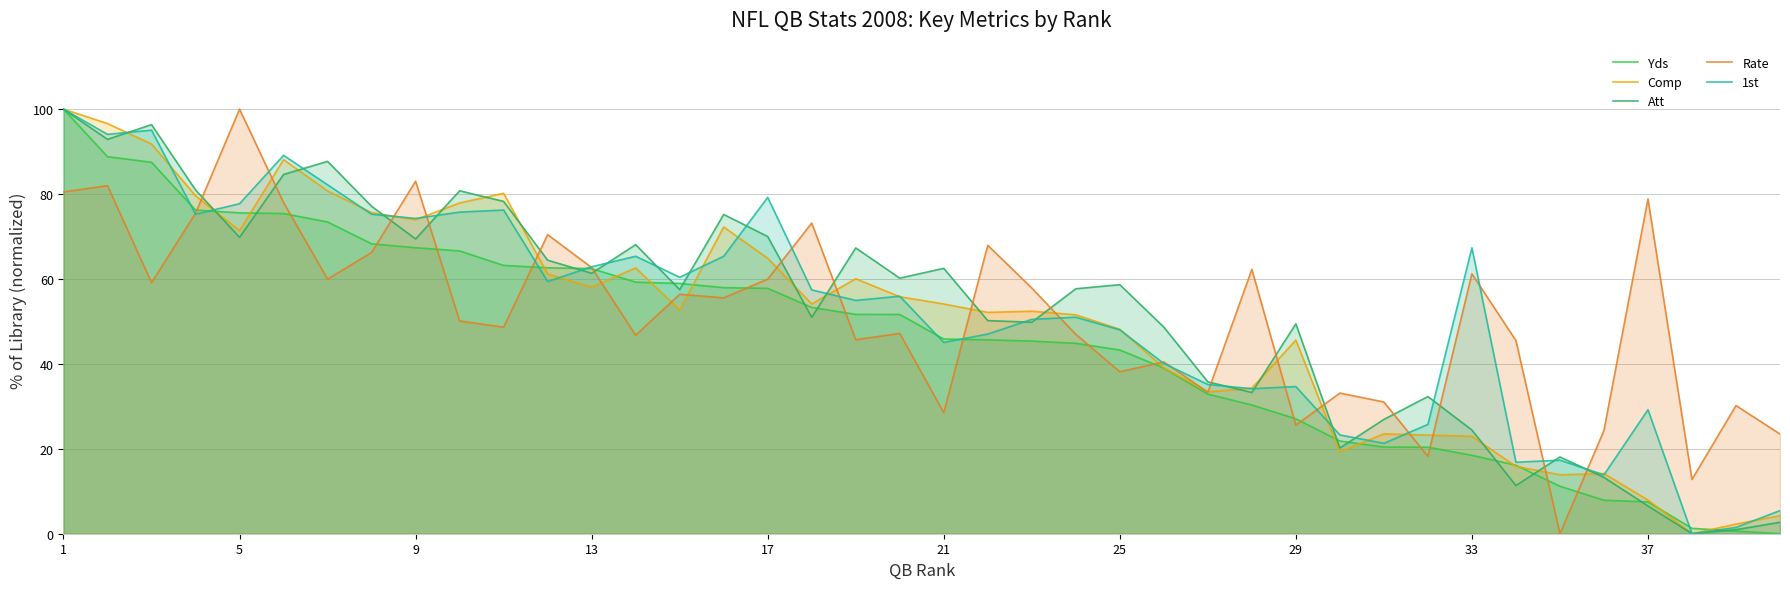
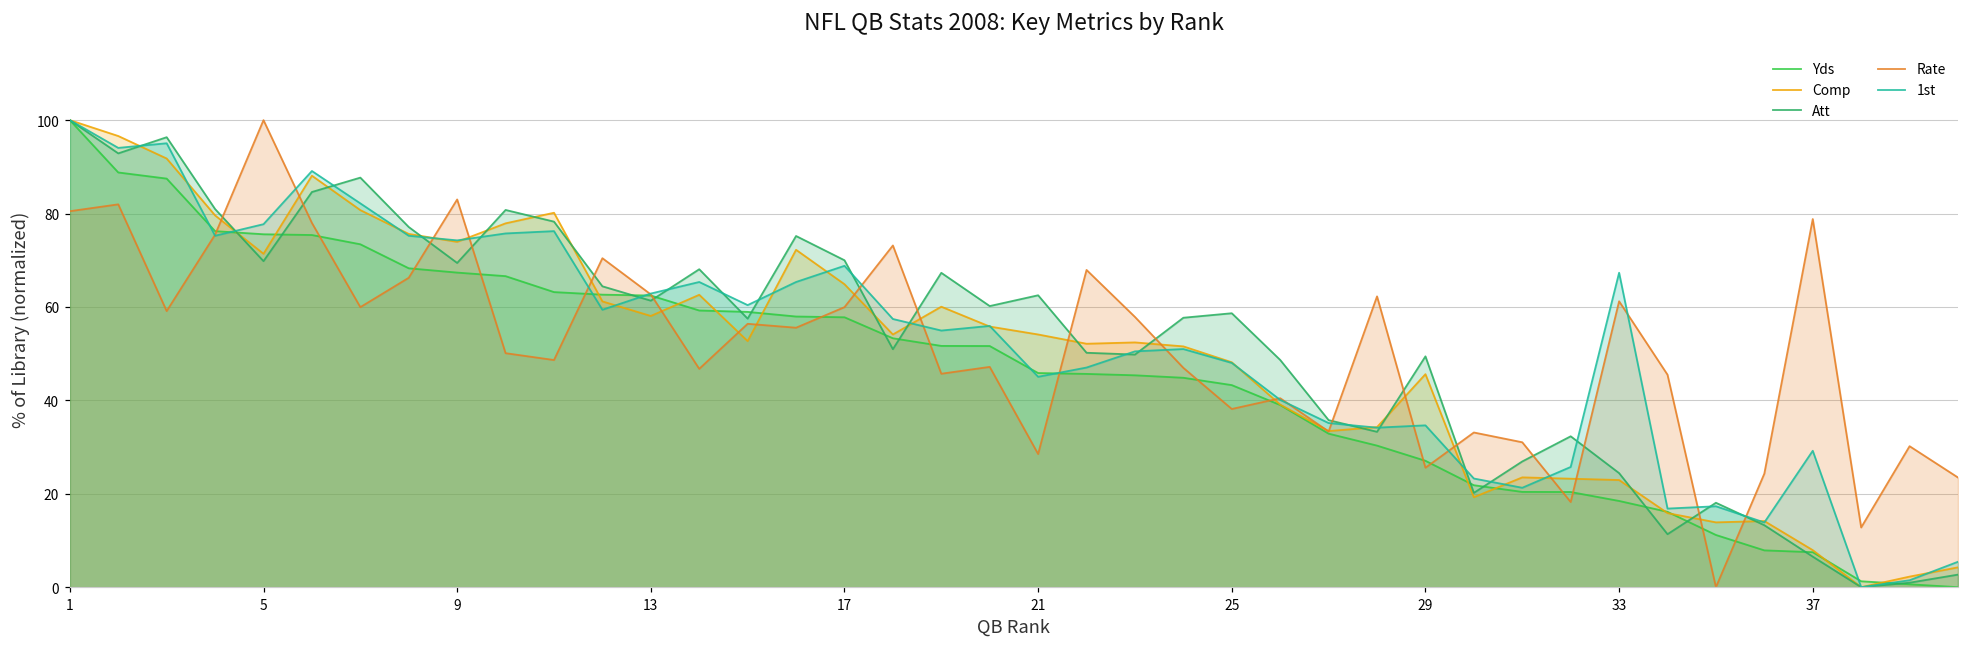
1st, 17: 79 -> 69
